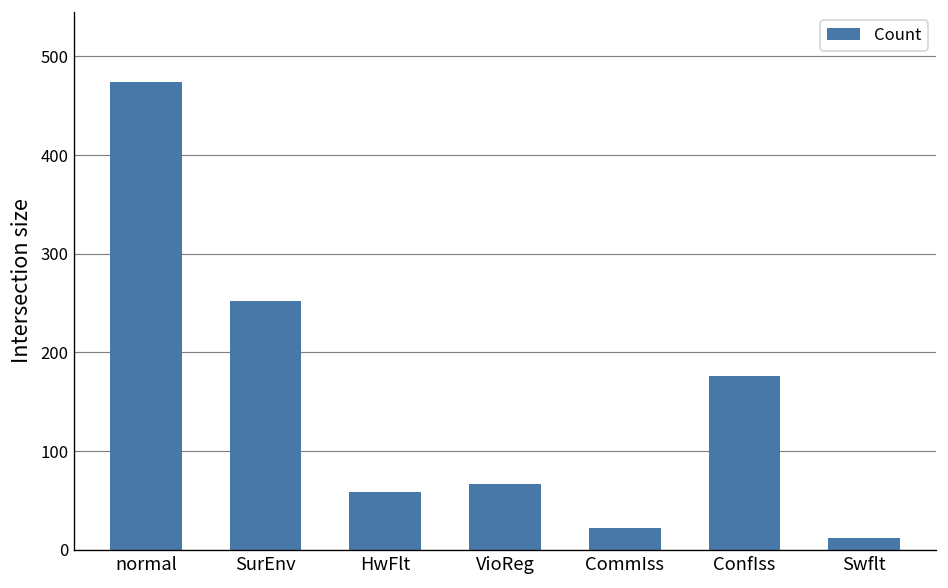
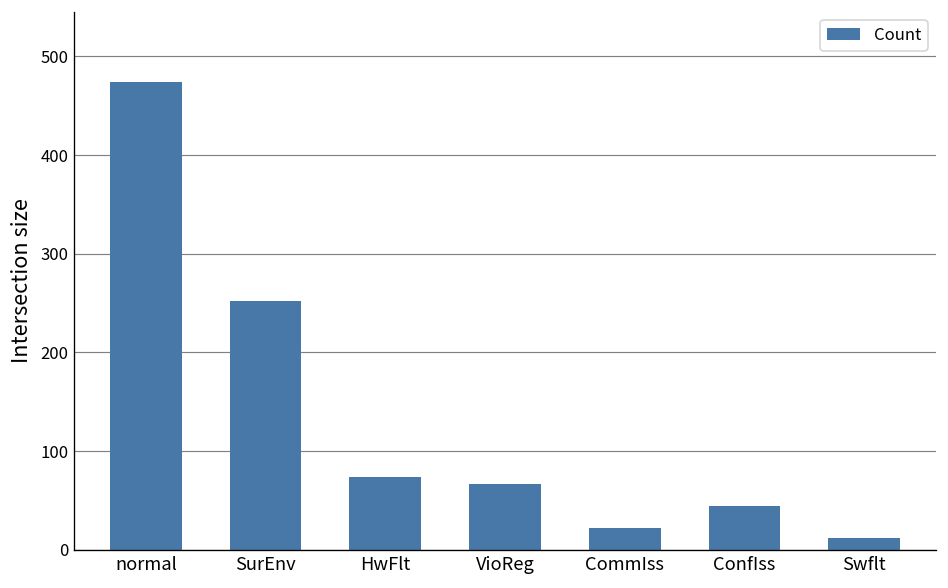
HwFlt: 60 -> 70
ConfIss: 180 -> 40
